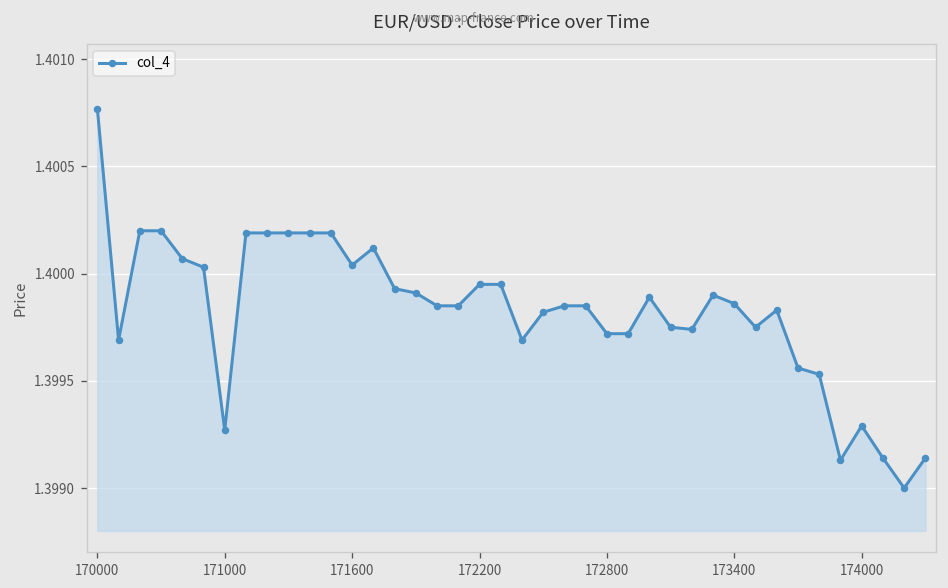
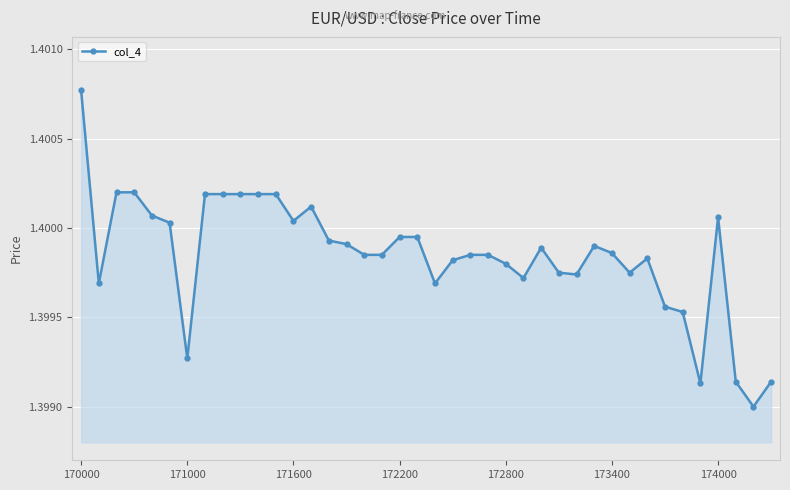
172800: 1.39972 -> 1.39980
174000: 1.39929 -> 1.40006
